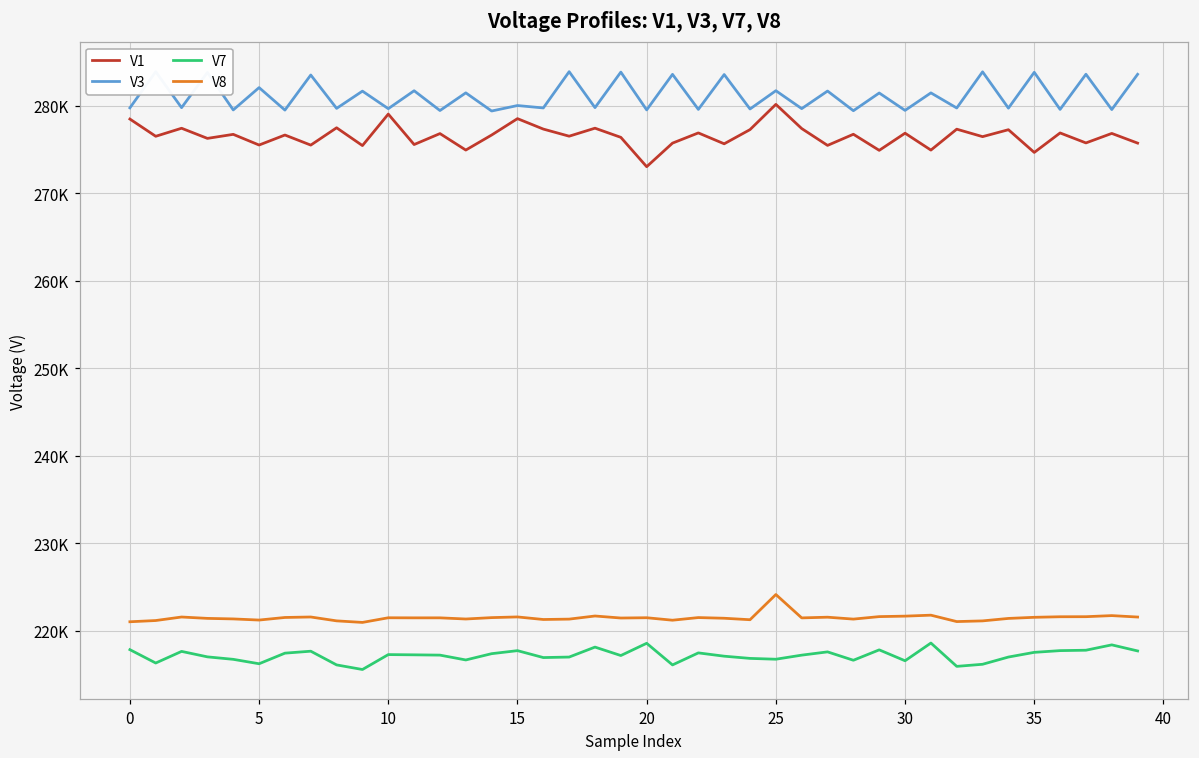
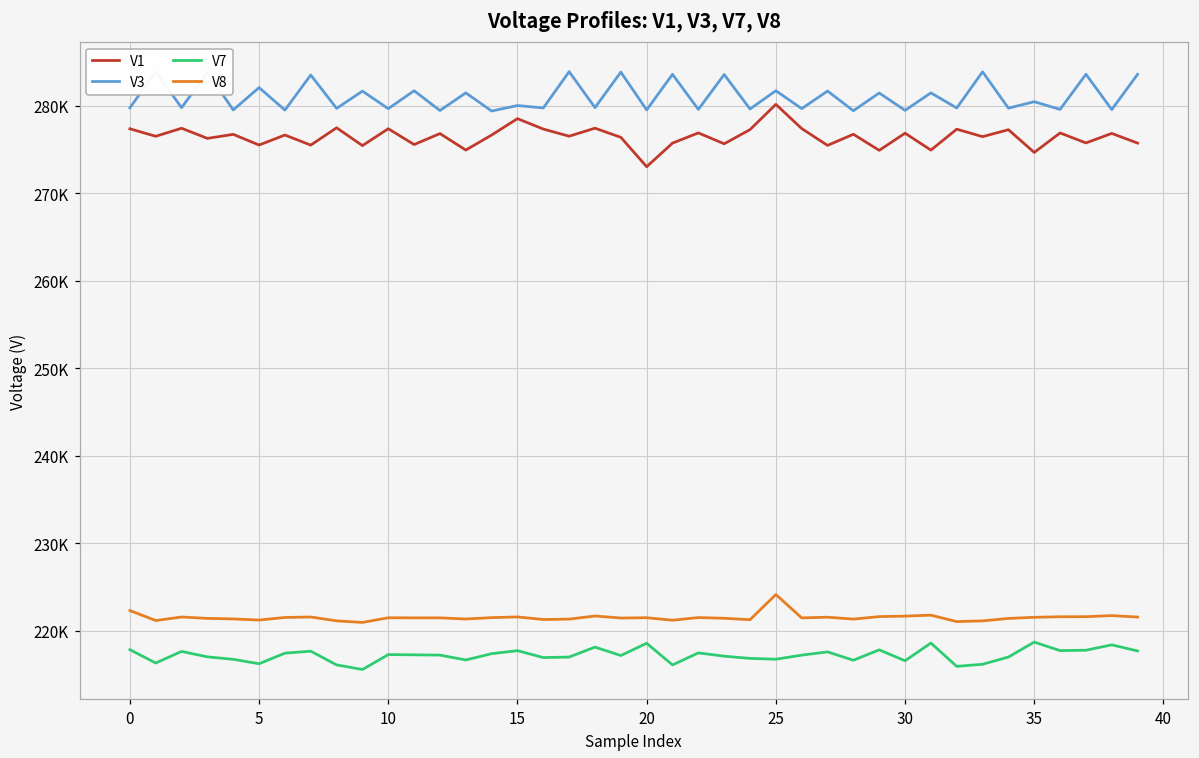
V1, 0: 278000 -> 277000
V8, 0: 221000 -> 222000
V1, 10: 279000 -> 277000
V3, 35: 284000 -> 280000
V7, 35: 218000 -> 219000
